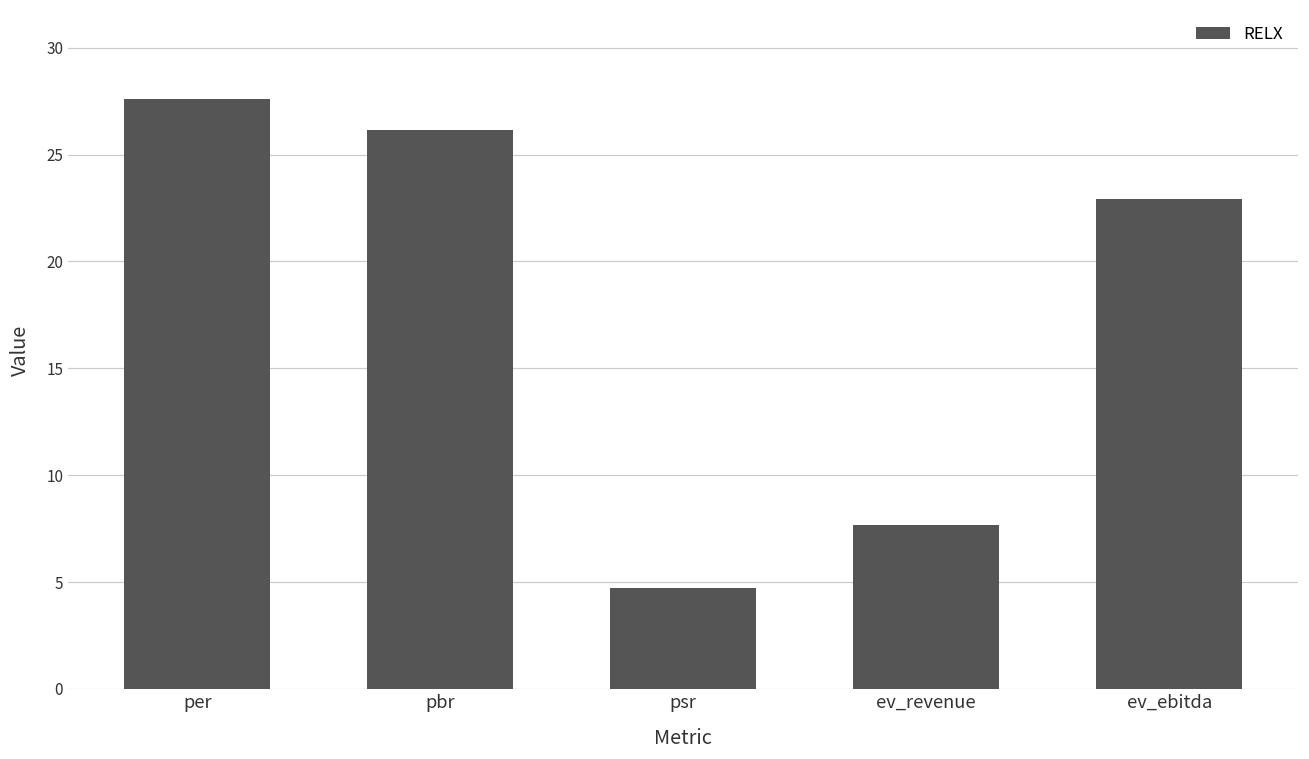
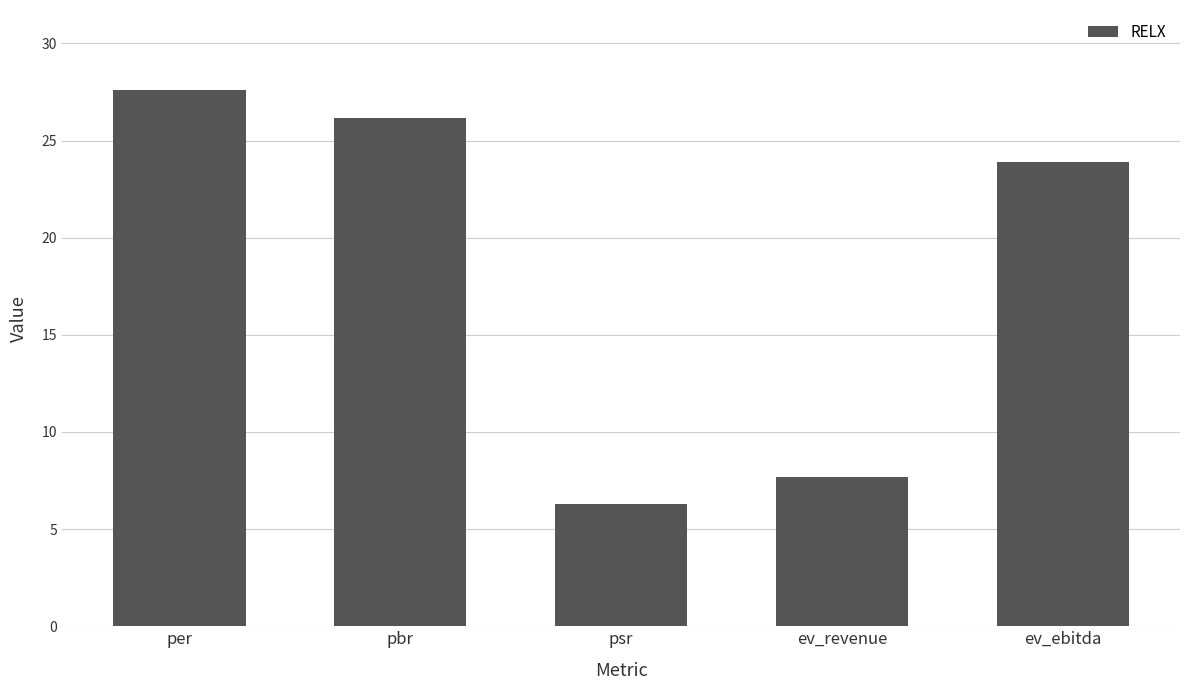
psr: 4.7 -> 6.3
ev_ebitda: 22.9 -> 23.9
